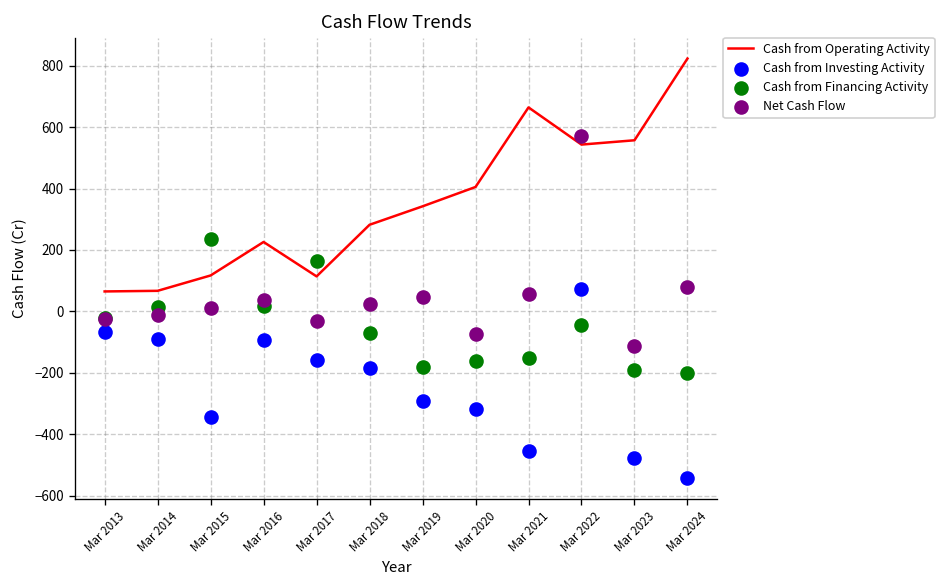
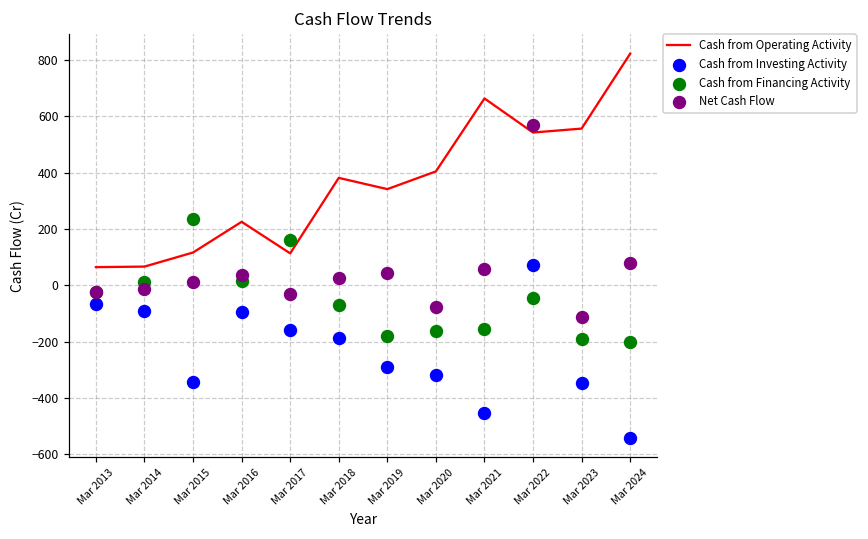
Cash from Operating Activity, Mar 2018: 280 -> 380
Cash from Investing Activity, Mar 2023: -480 -> -350
